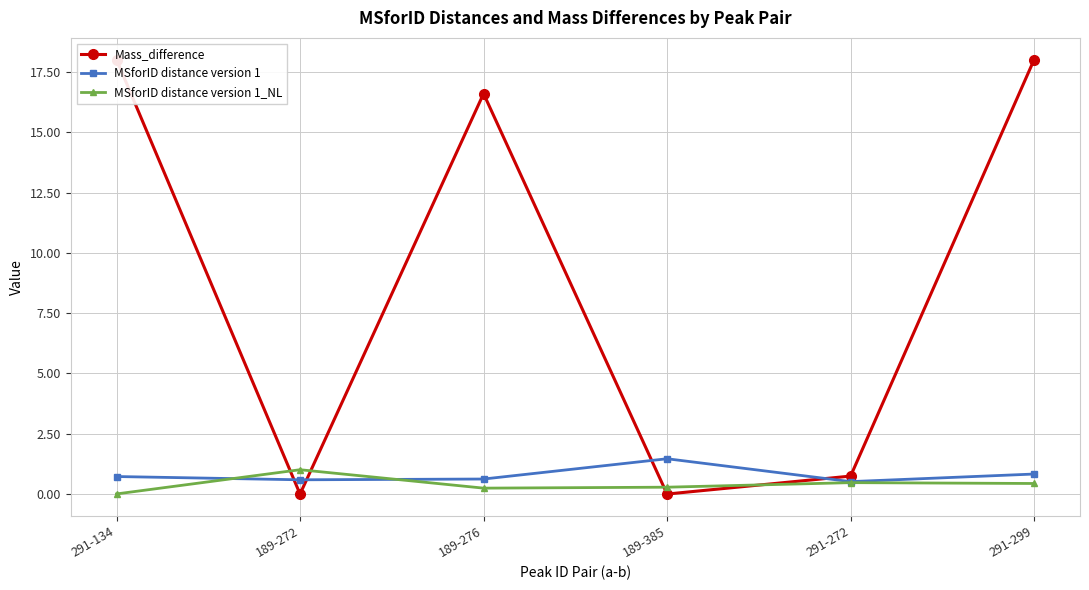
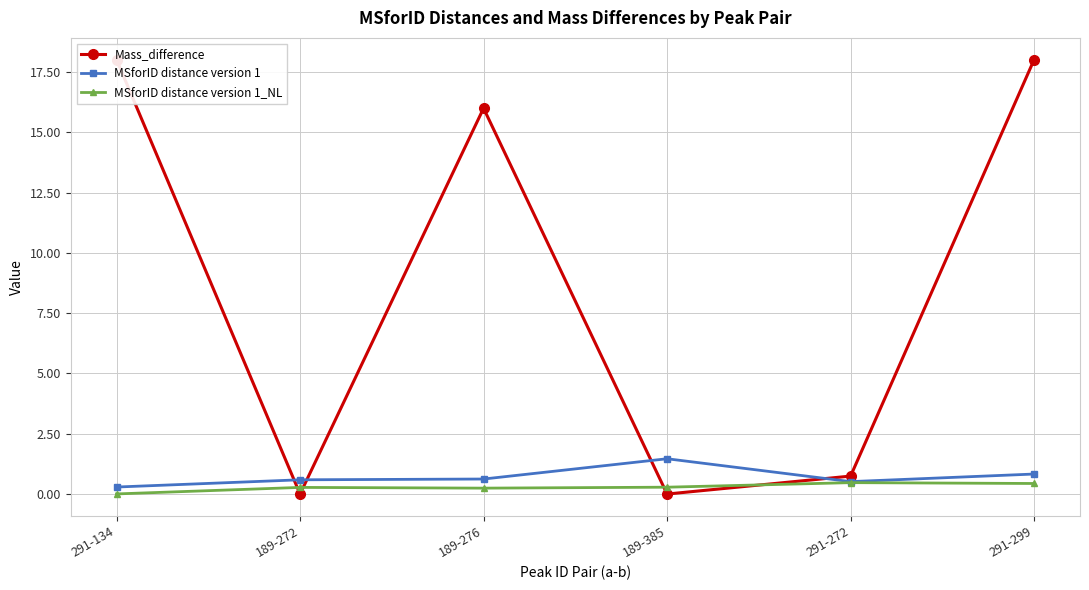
MSforID distance version 1, 291-134: 0.7 -> 0.3
MSforID distance version 1_NL, 189-272: 1.0 -> 0.3
Mass_difference, 189-276: 16.6 -> 16.0
